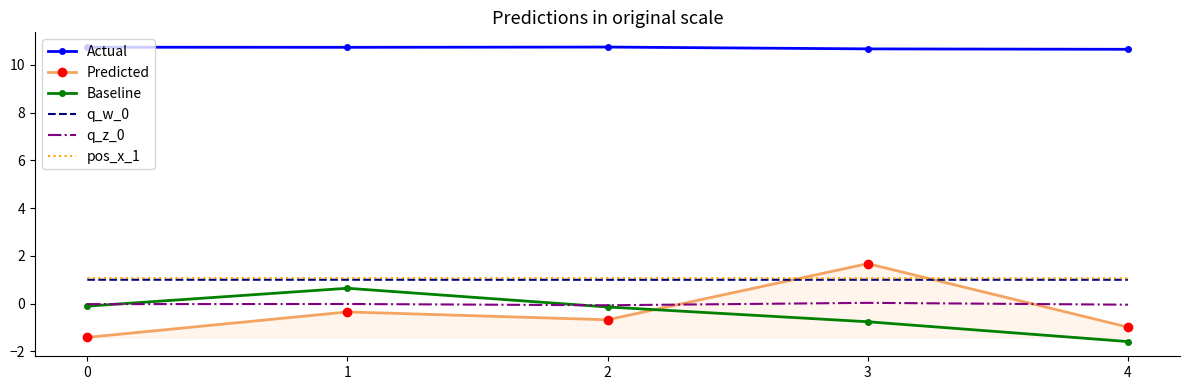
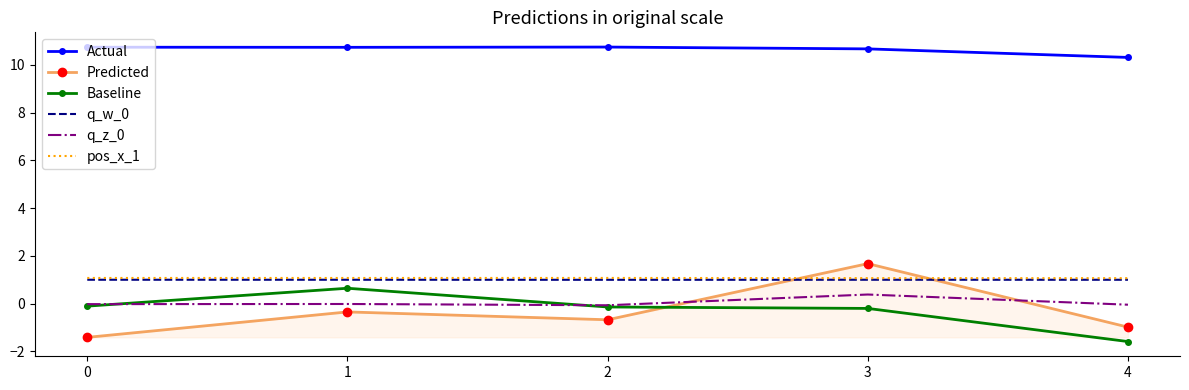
Baseline, 3: -0.8 -> -0.2
q_z_0, 3: 0.0 -> 0.4
Actual, 4: 10.7 -> 10.3
